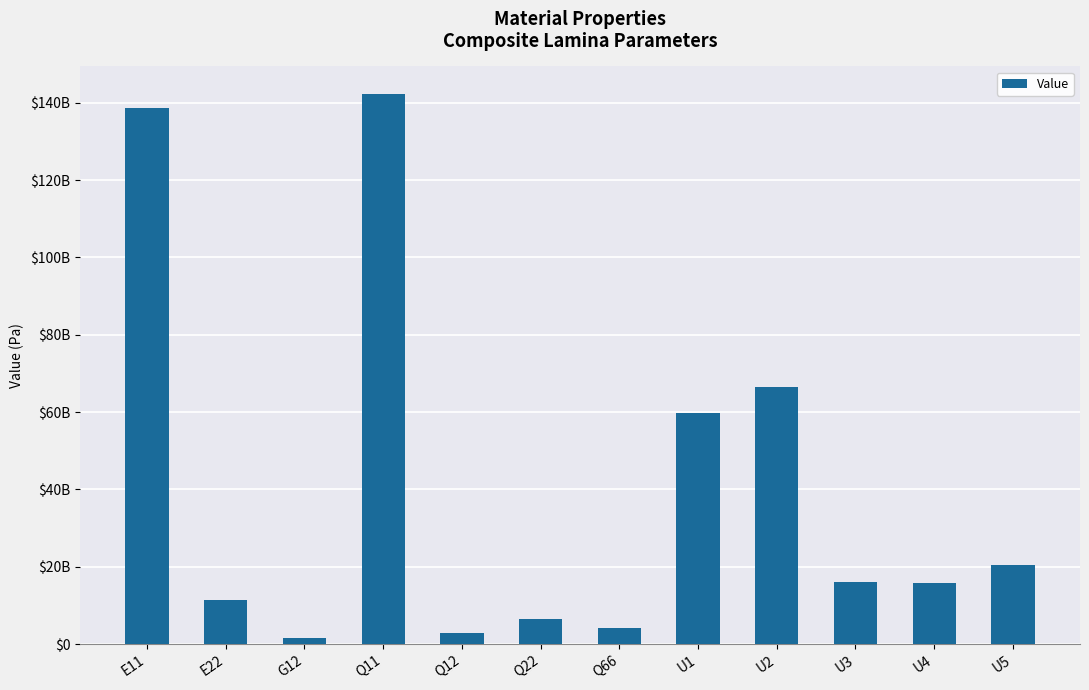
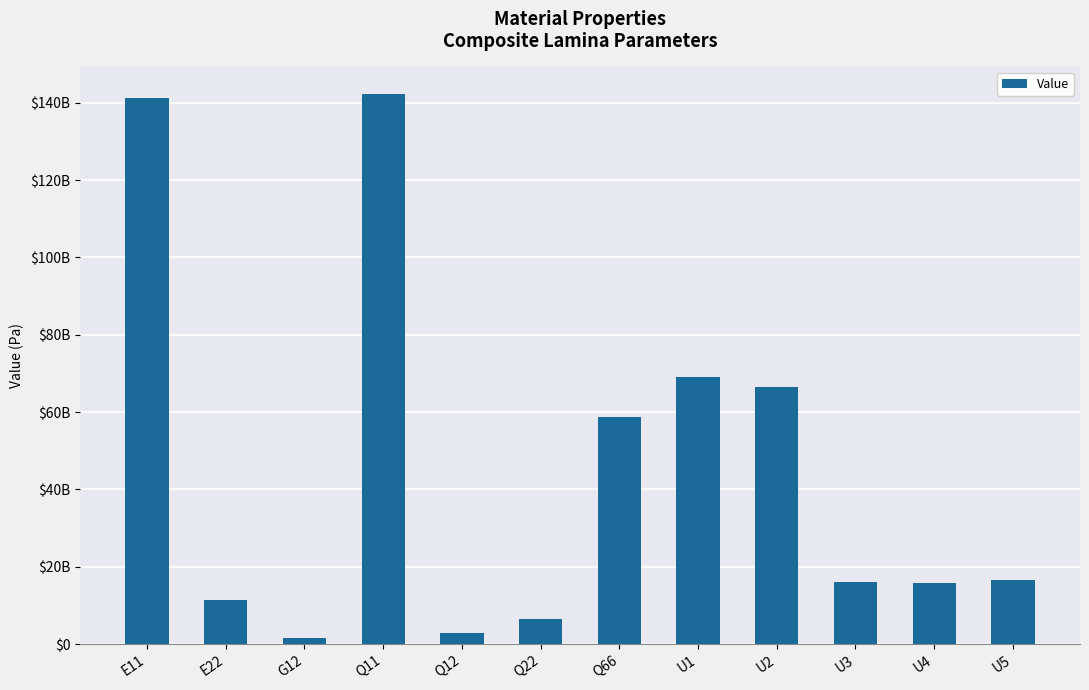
E11: $139000000000 -> $141000000000
Q66: $4000000000 -> $59000000000
U1: $60000000000 -> $69000000000
U5: $20000000000 -> $17000000000
